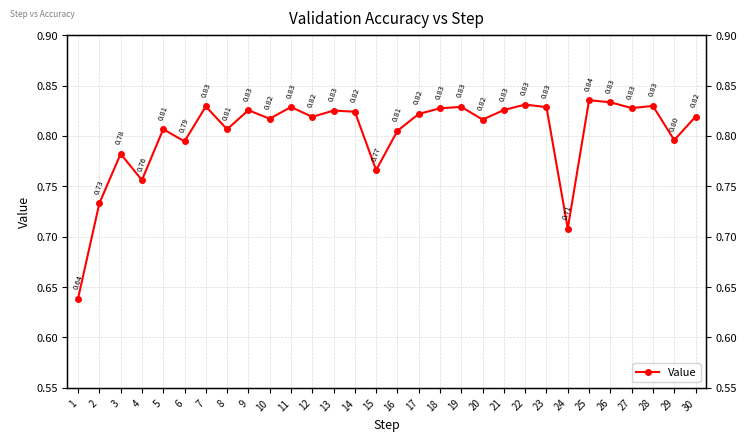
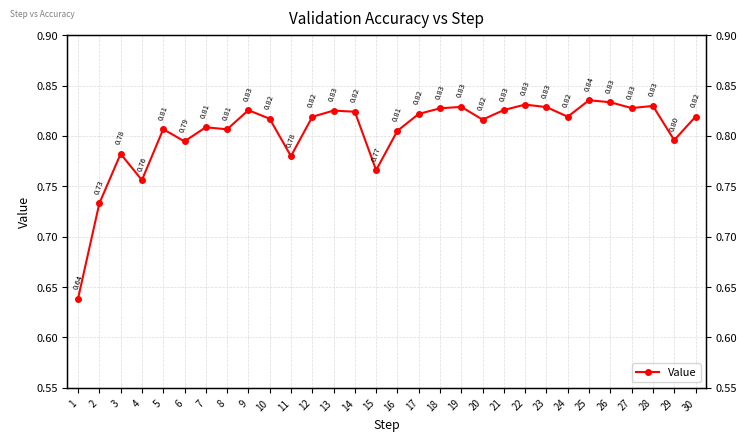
7: 0.83 -> 0.81
11: 0.83 -> 0.78
24: 0.71 -> 0.82
